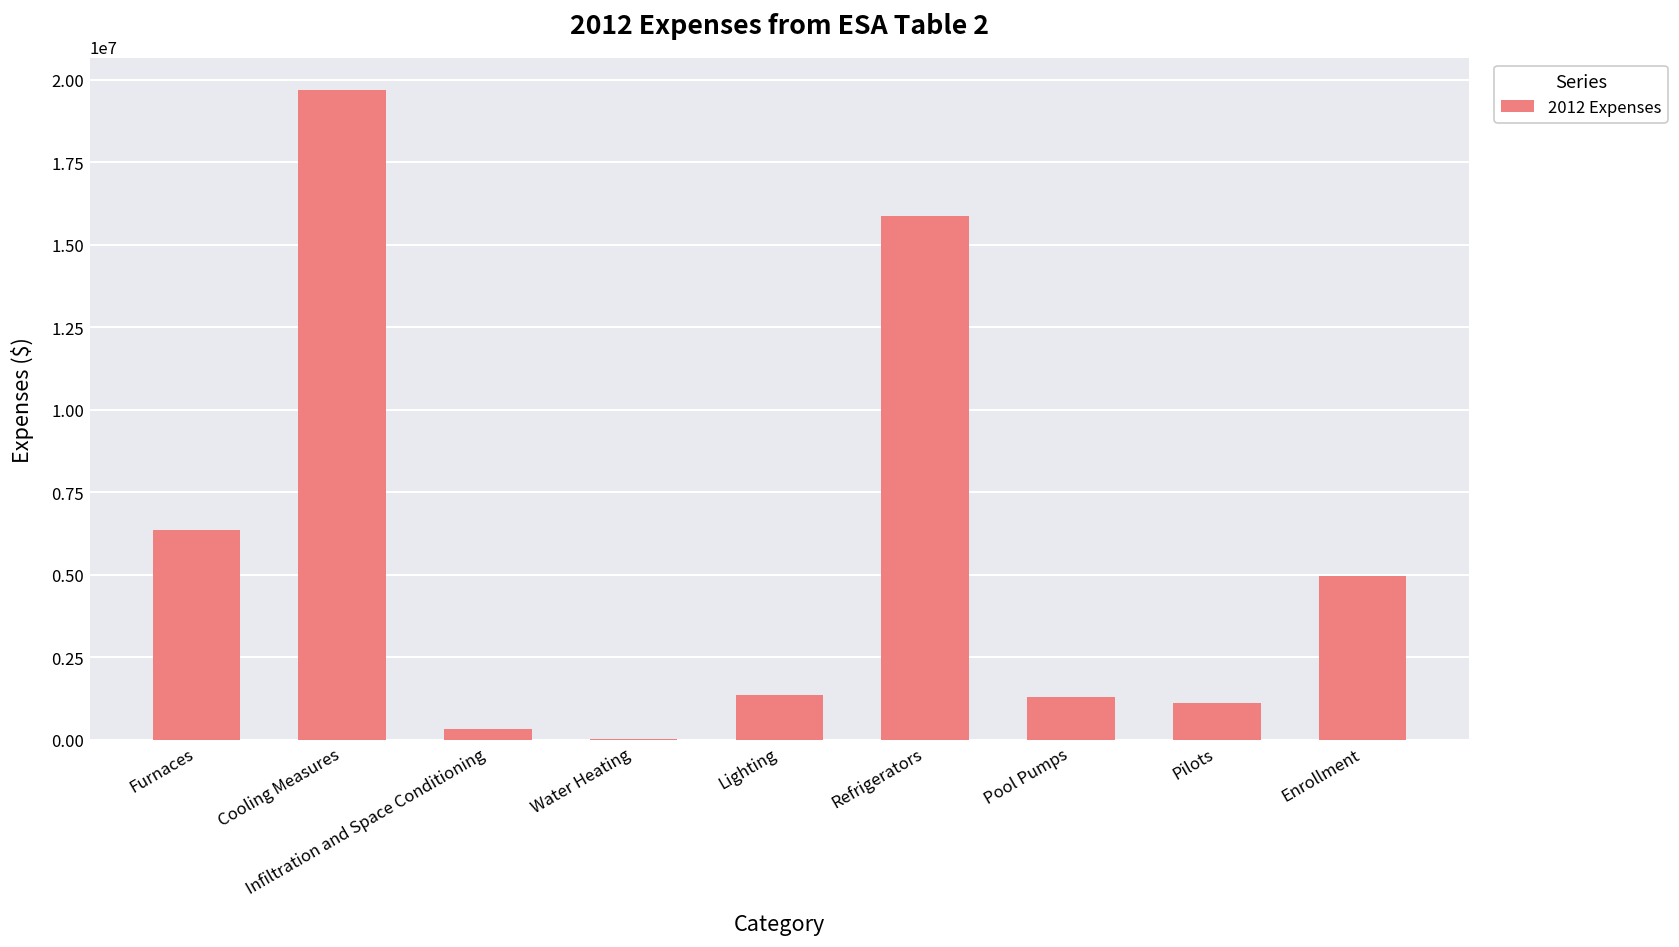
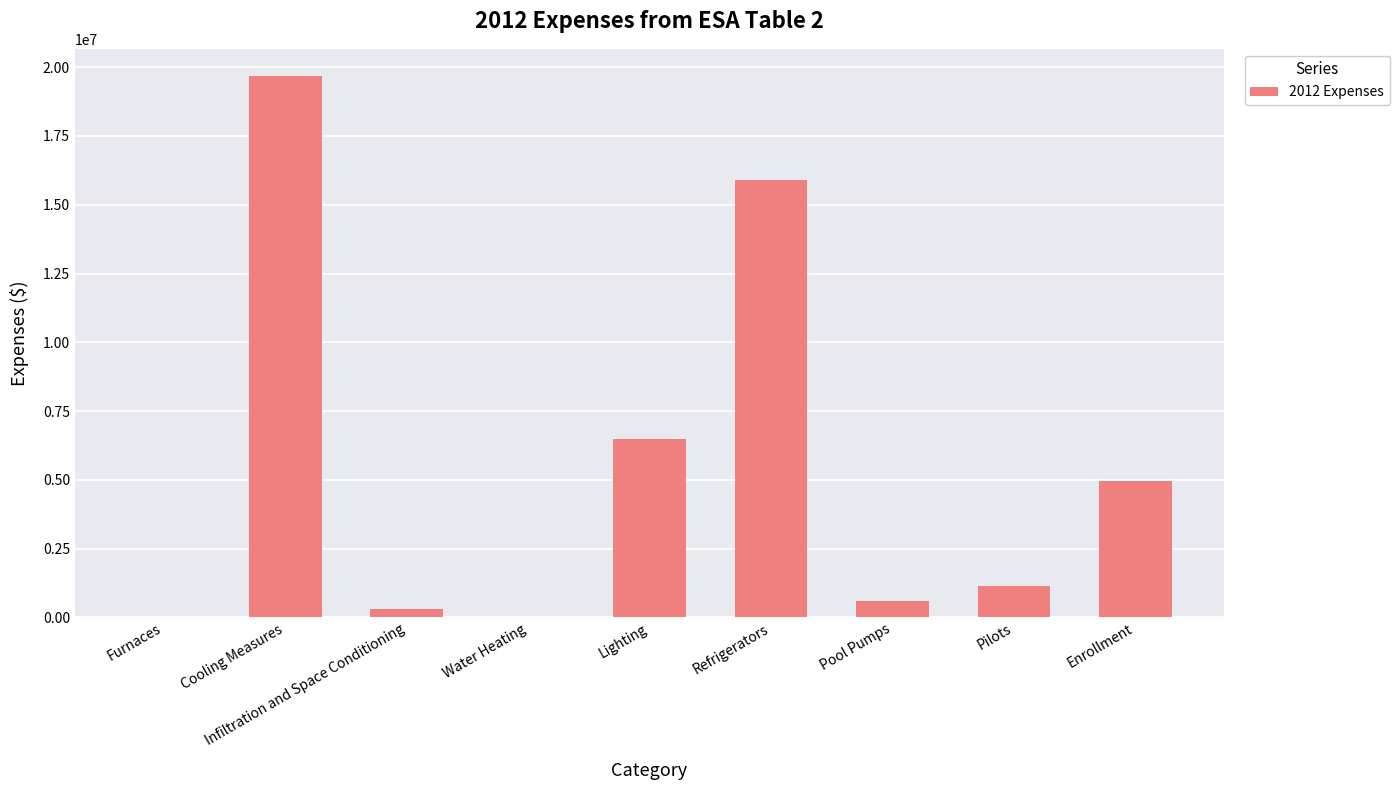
Furnaces: 6400000 -> 0
Lighting: 1300000 -> 6500000
Pool Pumps: 1300000 -> 600000
